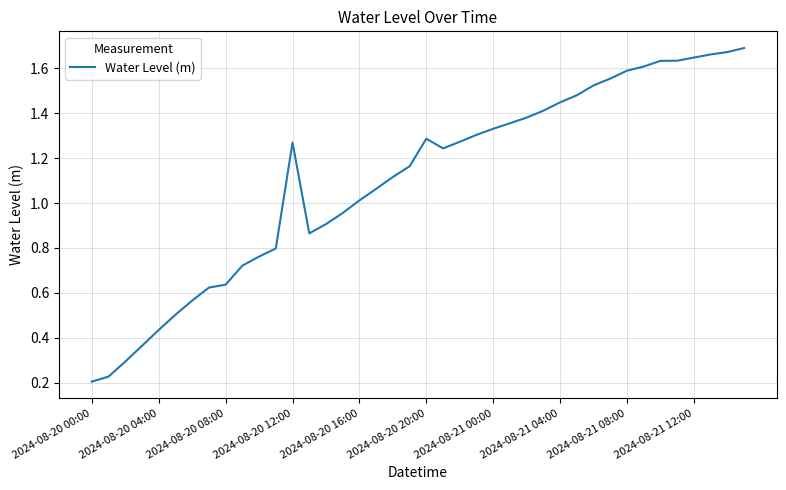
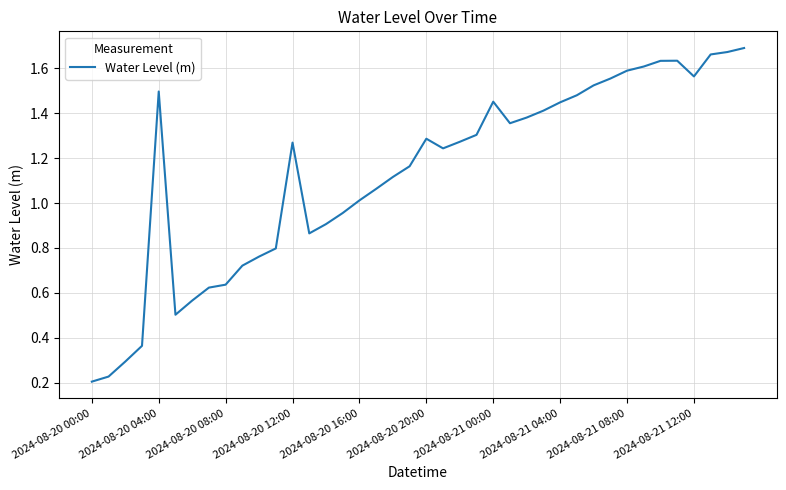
2024-08-20 04:00: 0.43 -> 1.50
2024-08-21 00:00: 1.33 -> 1.45
2024-08-21 12:00: 1.65 -> 1.56
